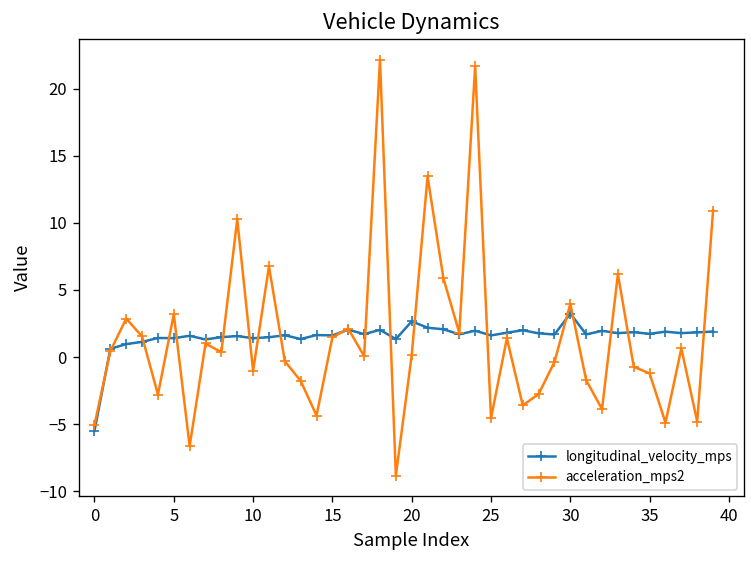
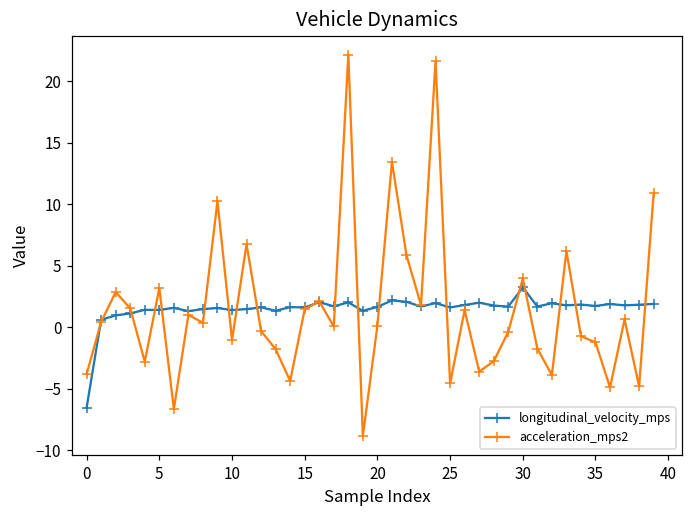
longitudinal_velocity_mps, 0: -5.5 -> -6.5
acceleration_mps2, 0: -5.0 -> -3.8
longitudinal_velocity_mps, 20: 2.7 -> 1.7
